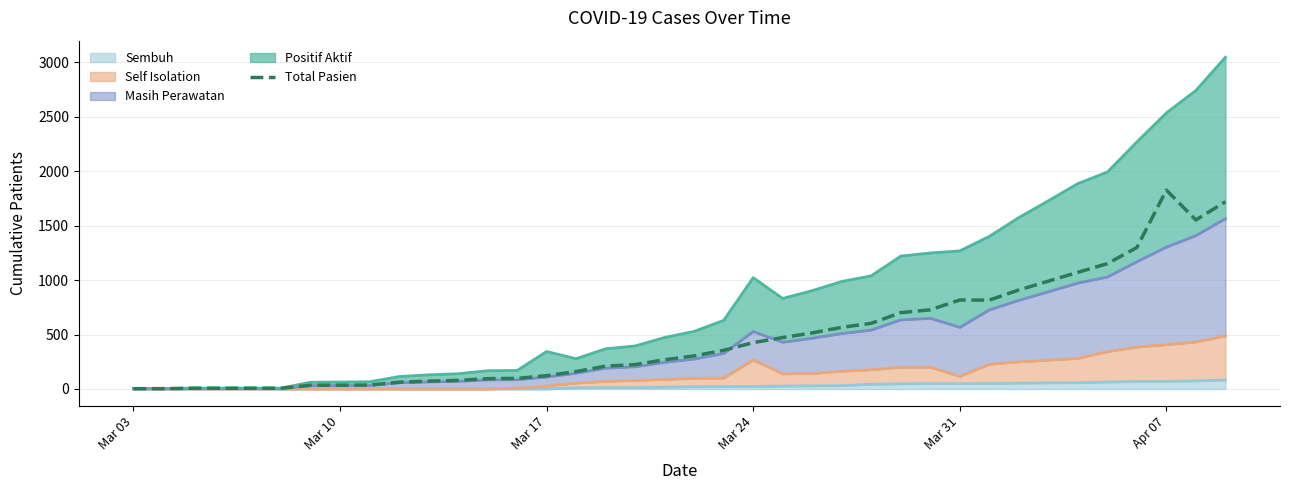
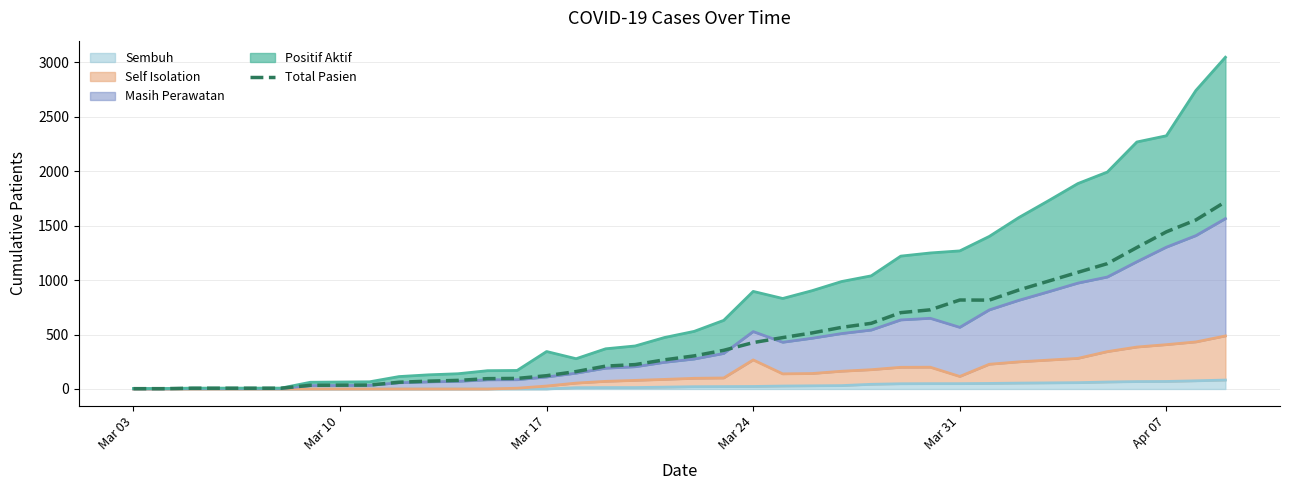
Positif Aktif, Mar 24: 500 -> 370
Positif Aktif, Apr 07: 1230 -> 1020
Total Pasien, Apr 07: 1830 -> 1440
